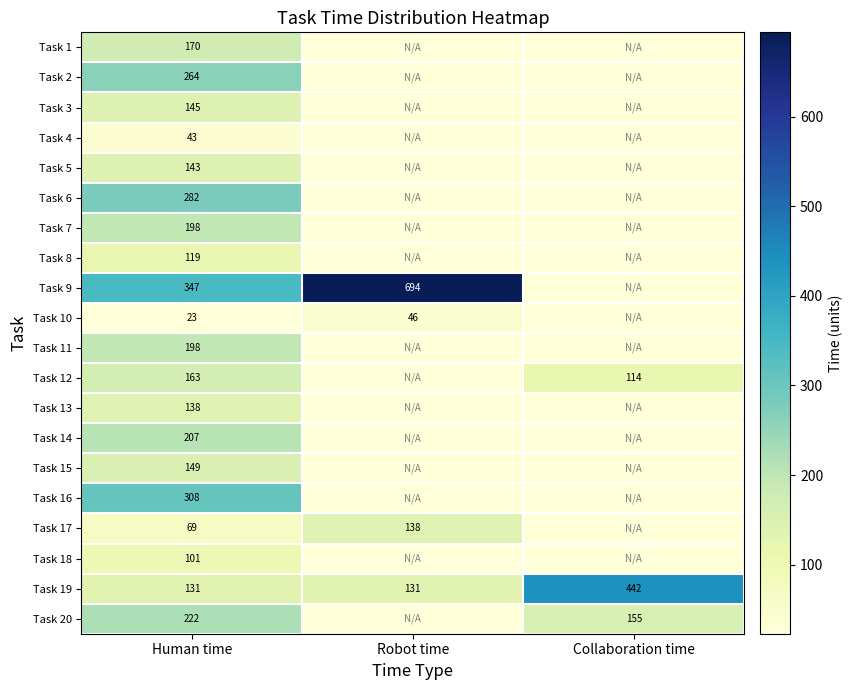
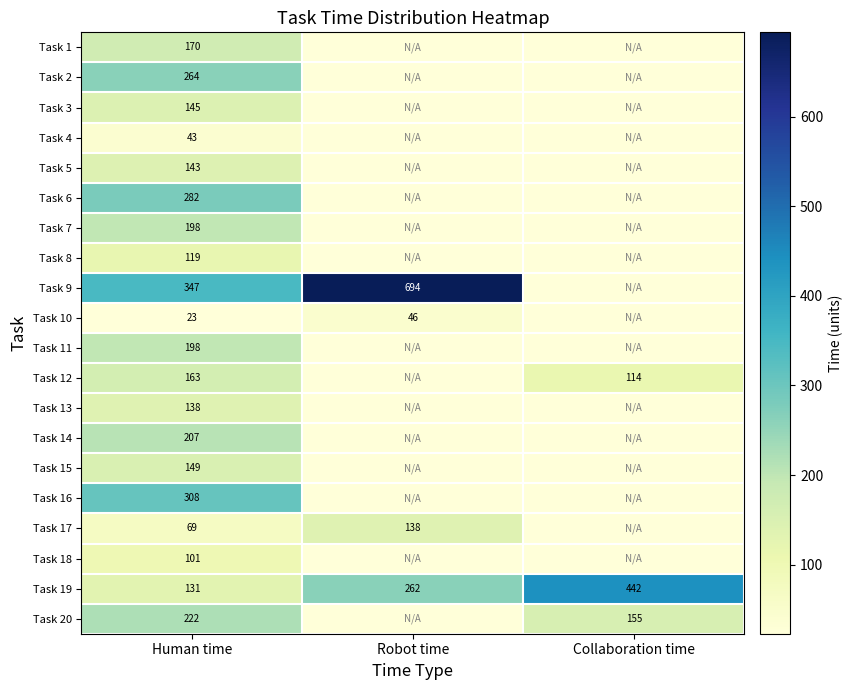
Task 19, Robot time: 131 -> 262
